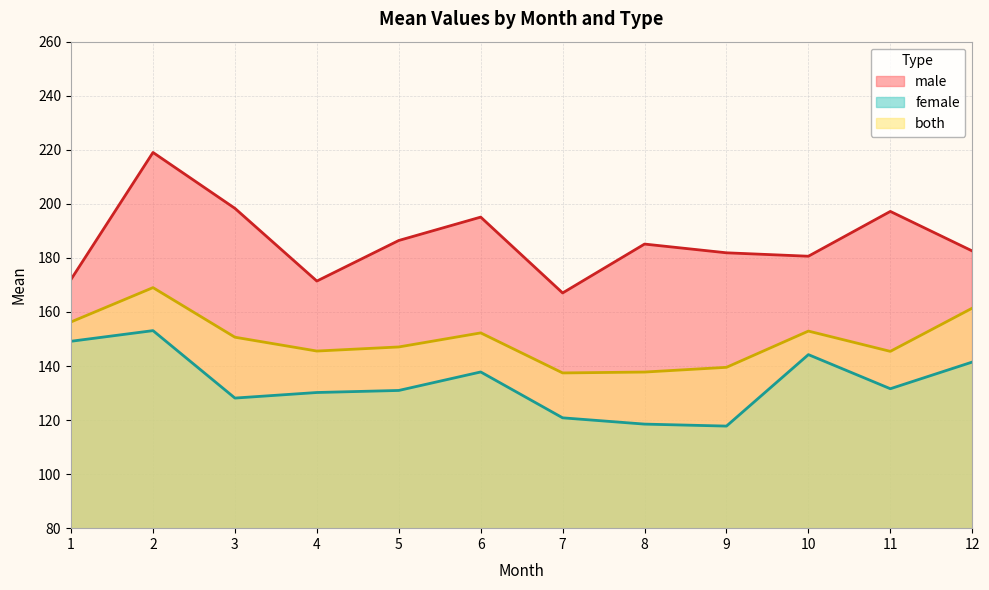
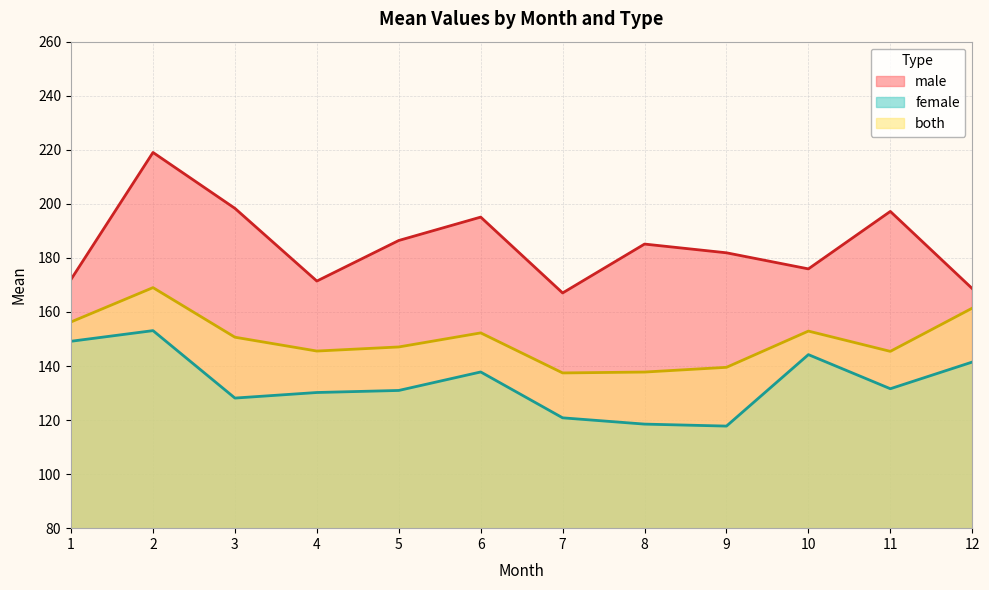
male, 10: 181 -> 176
male, 12: 183 -> 169
